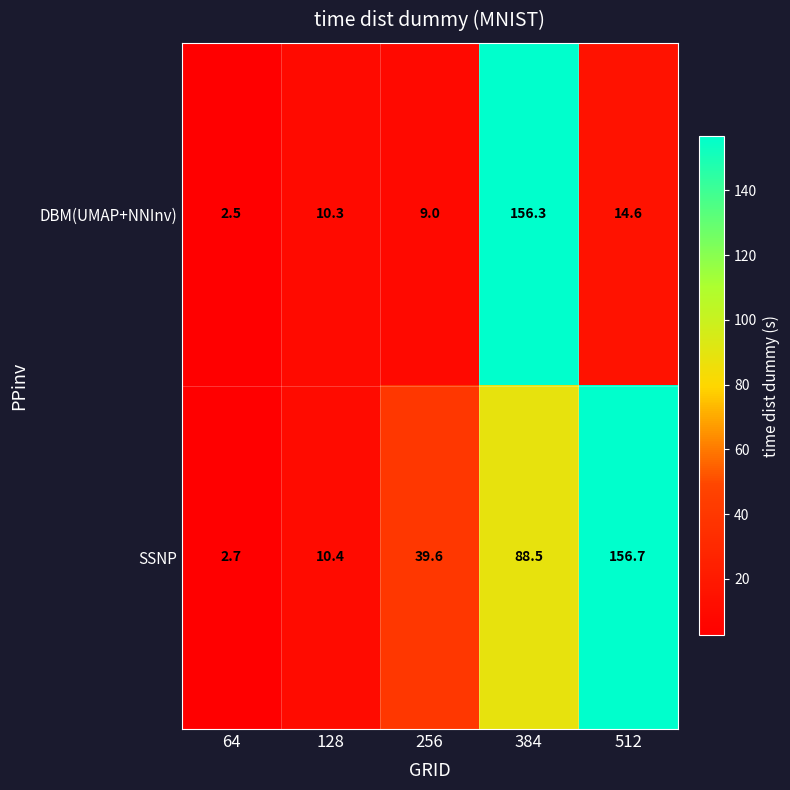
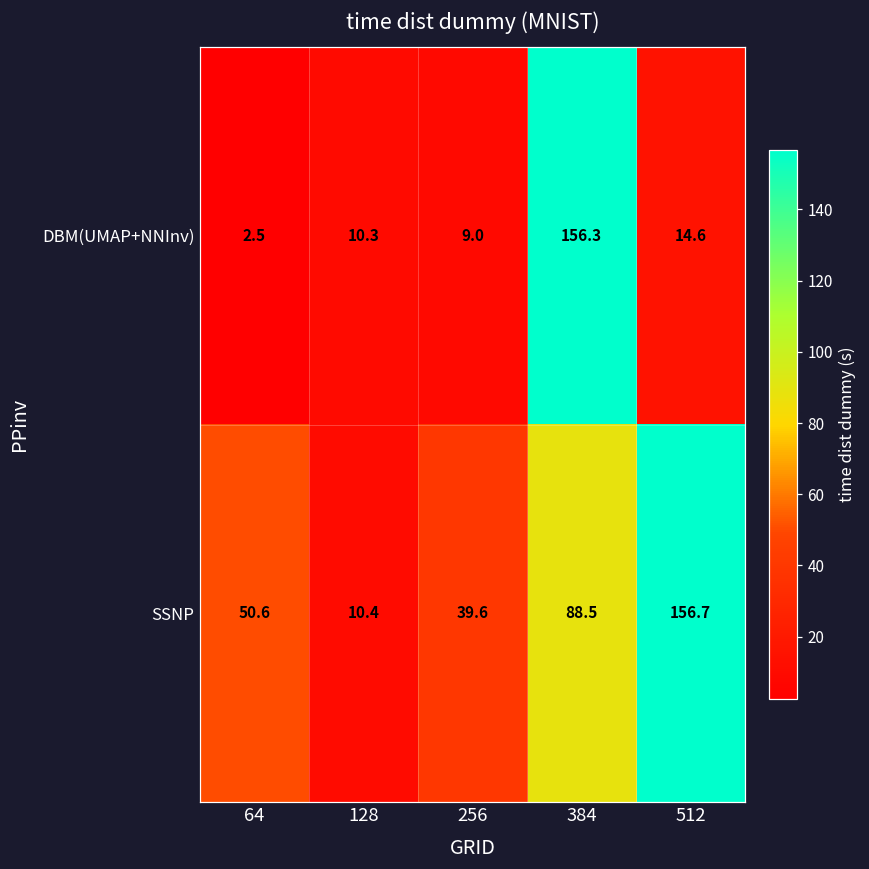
SSNP, 64: 2.7 -> 50.6
